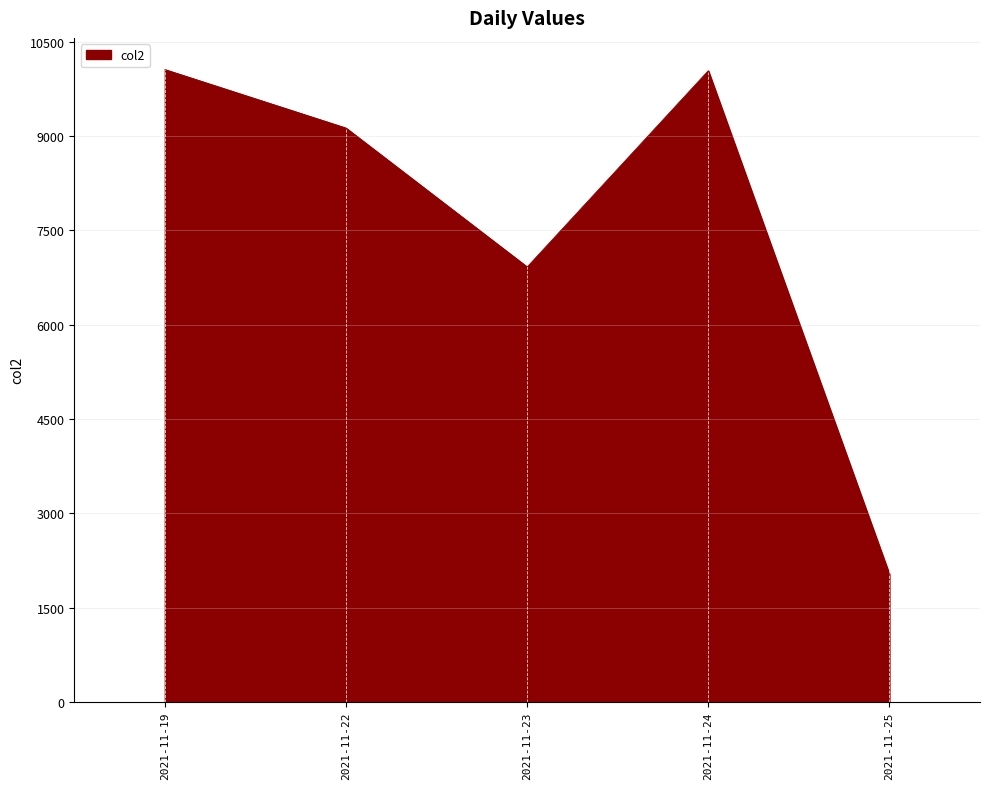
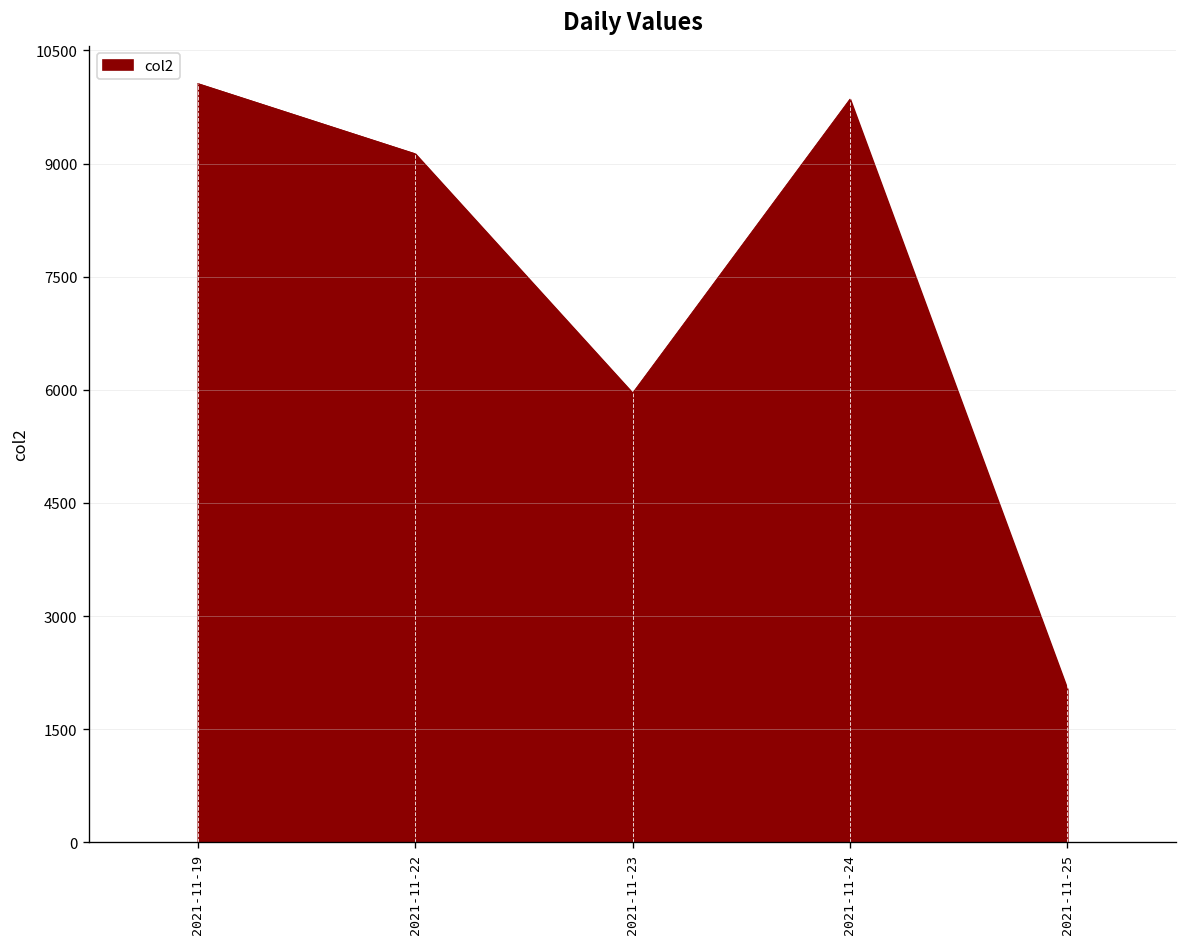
2021-11-23: 6900 -> 6000
2021-11-24: 10000 -> 9900
